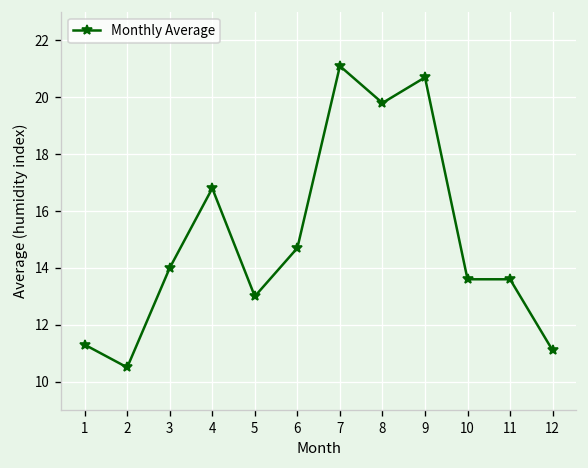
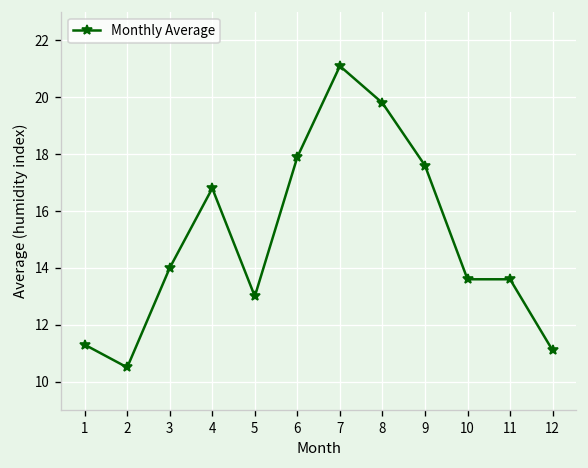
6: 14.7 -> 17.9
9: 20.7 -> 17.6
